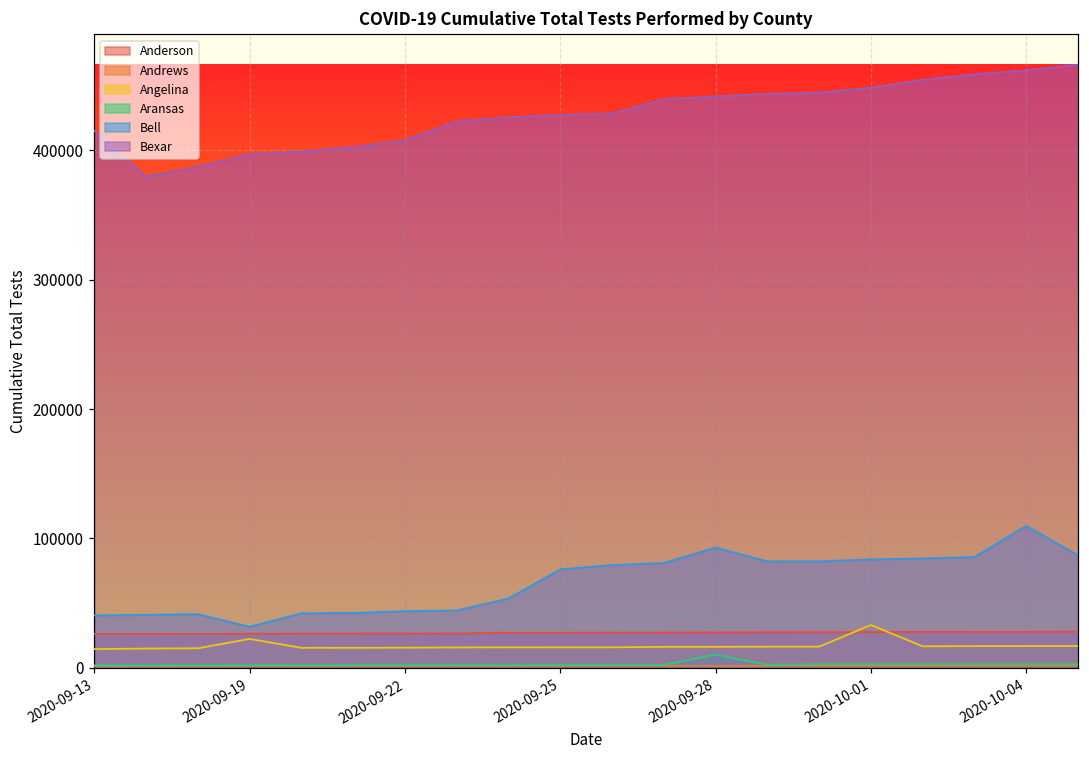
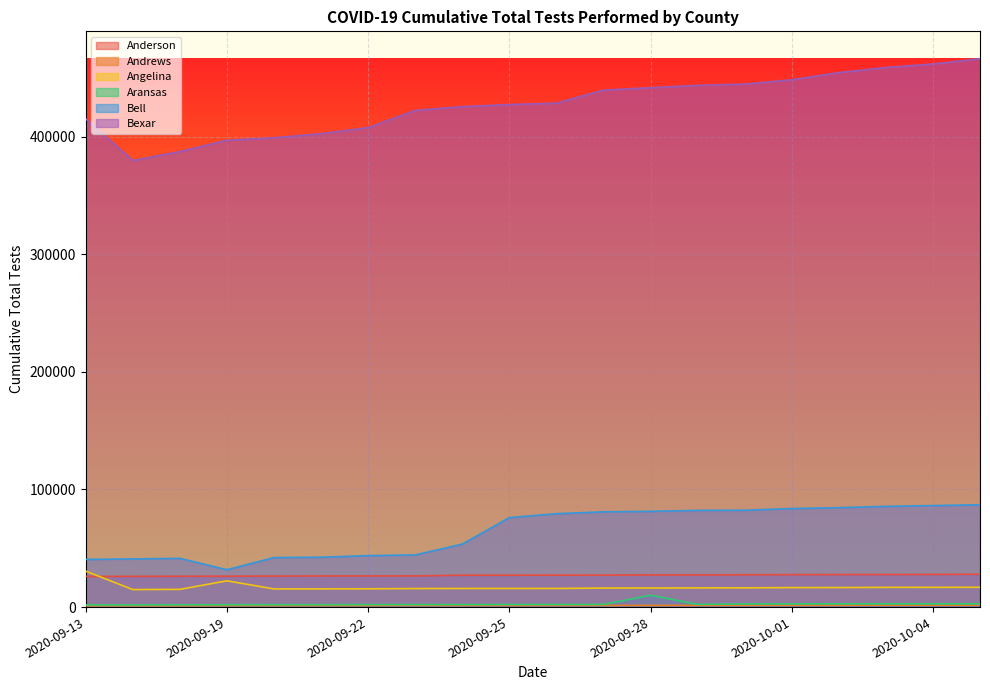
Angelina, 2020-09-13: 14000 -> 31000
Bell, 2020-09-28: 93000 -> 81000
Angelina, 2020-10-01: 33000 -> 17000
Bell, 2020-10-04: 110000 -> 86000
